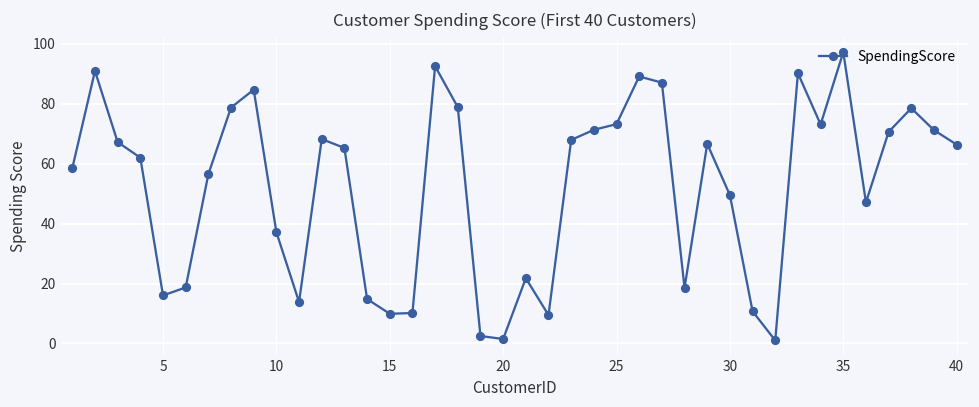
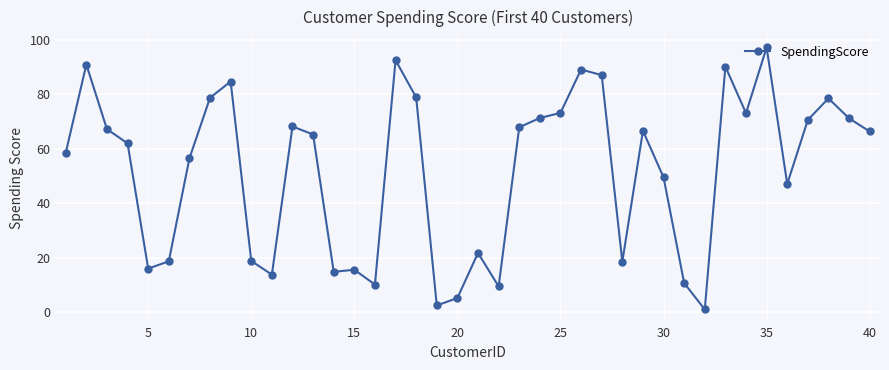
10: 37 -> 19
15: 10 -> 16
20: 1 -> 5
